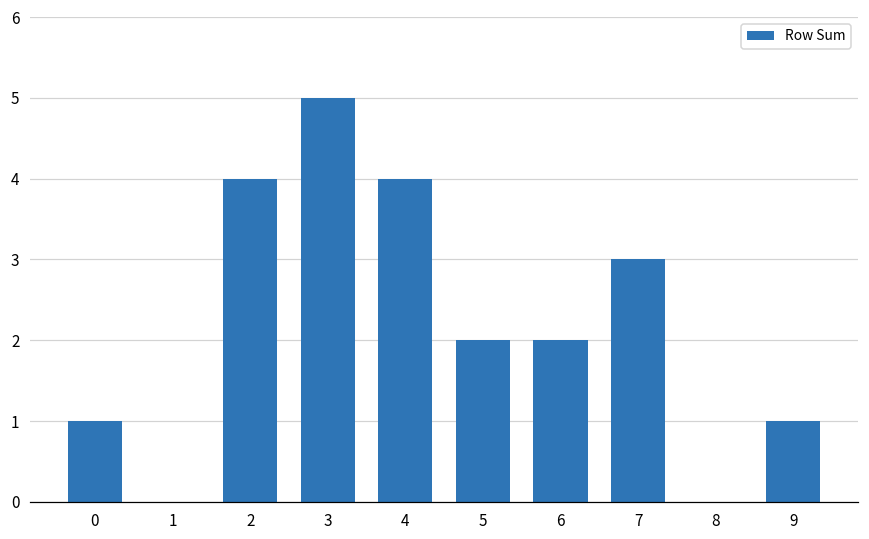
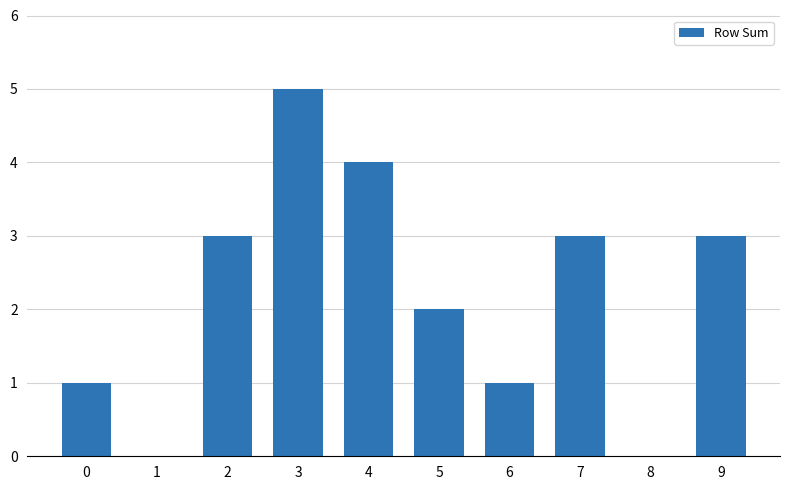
2: 4 -> 3
6: 2 -> 1
9: 1 -> 3
